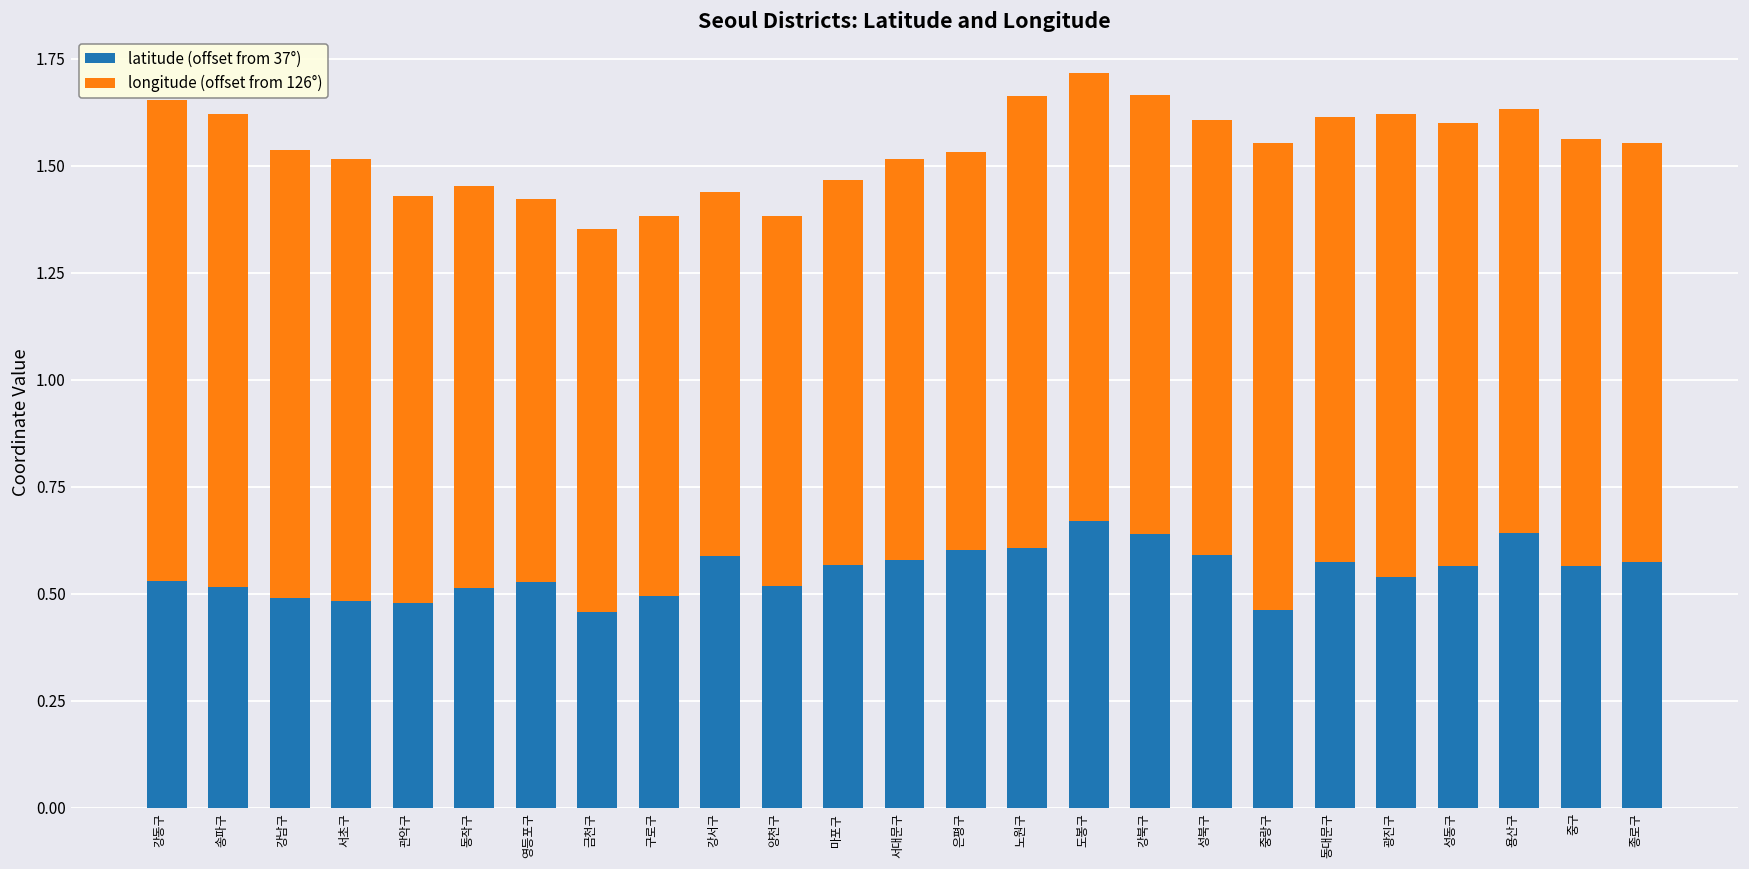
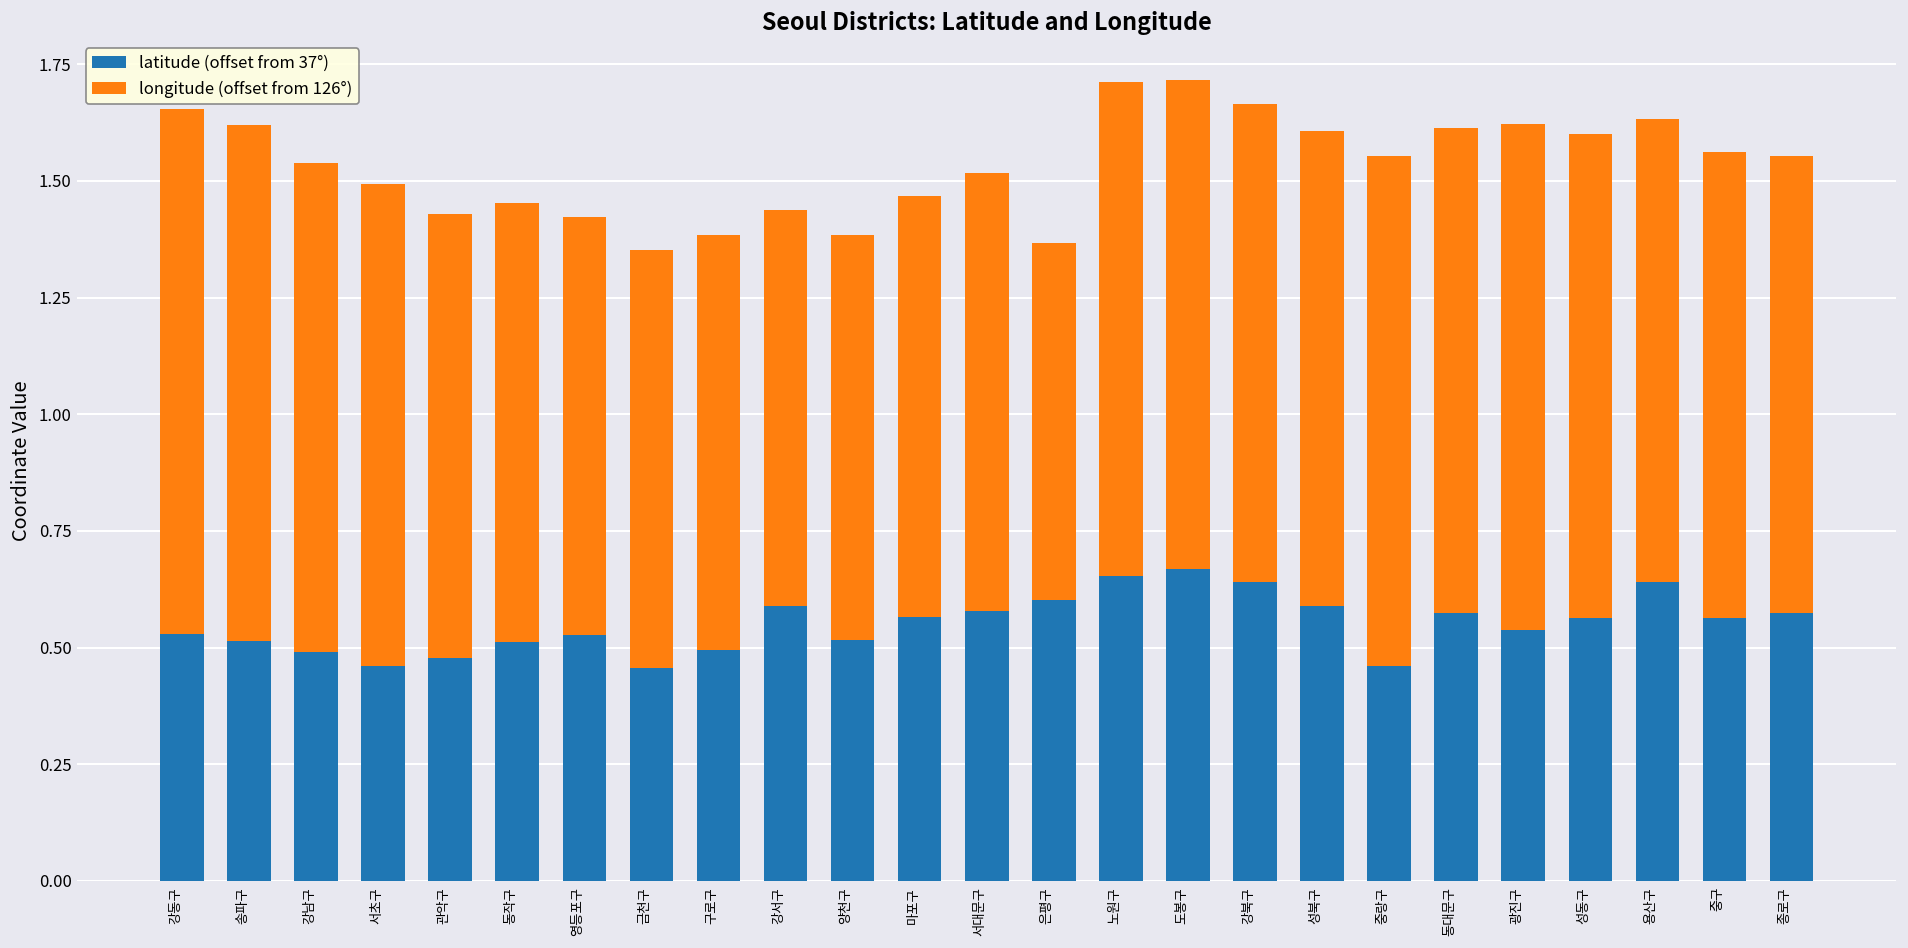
latitude (offset from 37°), 서초구: 0.48 -> 0.46
longitude (offset from 126°), 은평구: 0.93 -> 0.76
latitude (offset from 37°), 노원구: 0.61 -> 0.65
